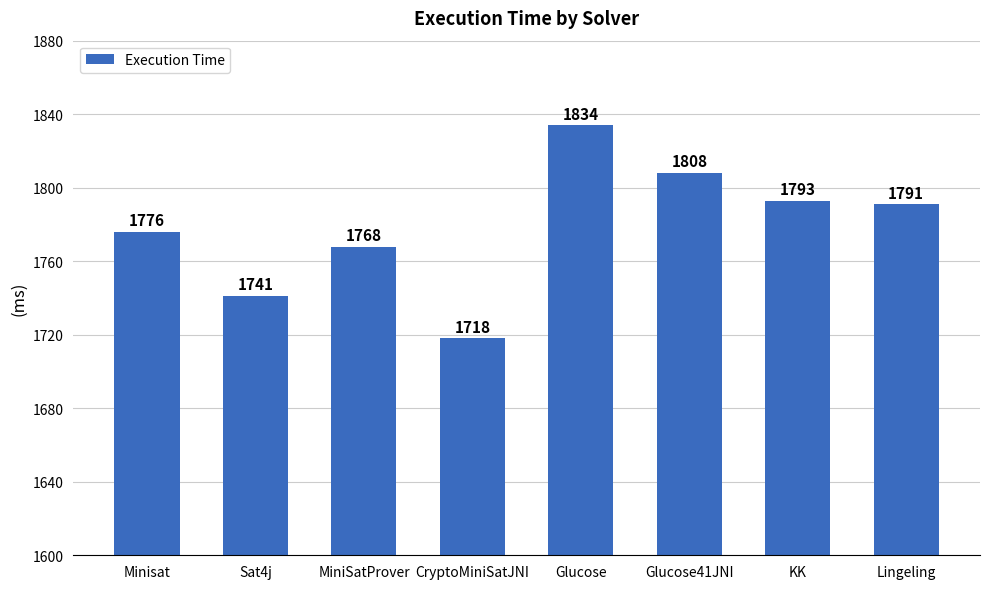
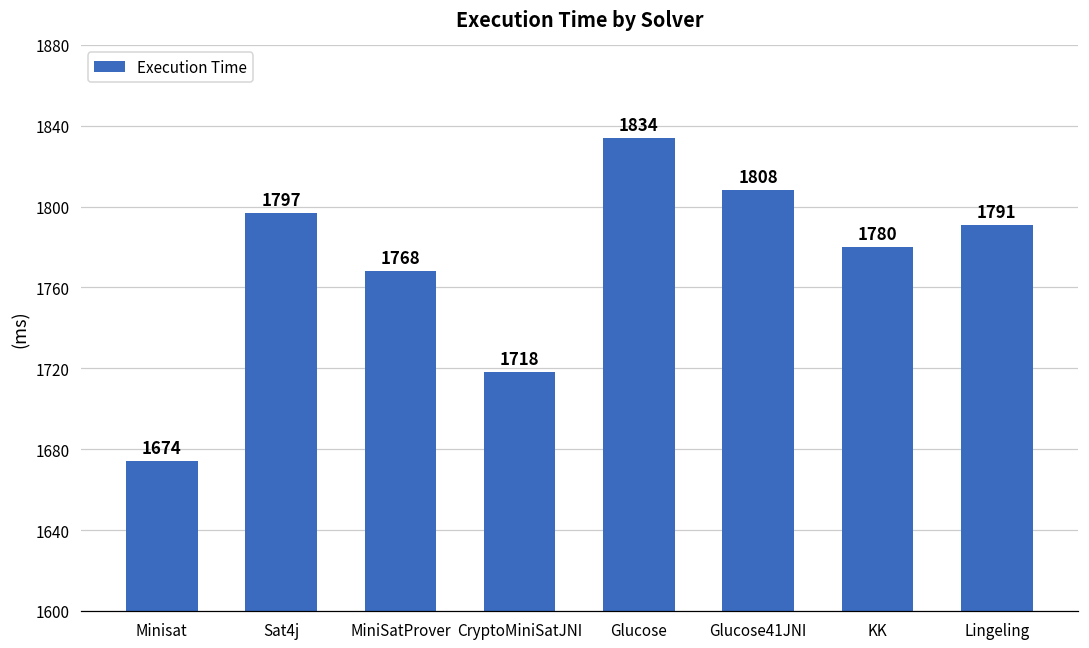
Minisat: 1776 -> 1674
Sat4j: 1741 -> 1797
KK: 1793 -> 1780
